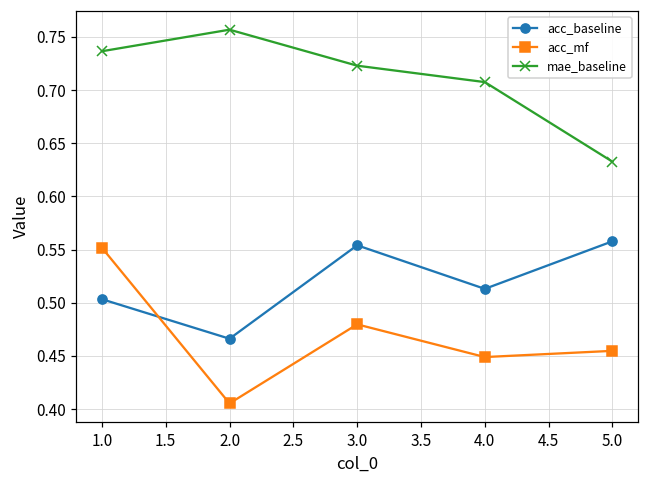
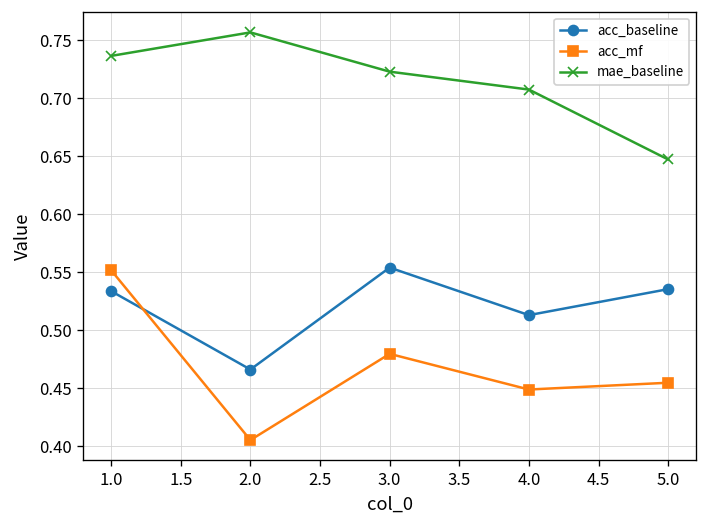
acc_baseline, 1.0: 0.50 -> 0.53
acc_baseline, 5.0: 0.56 -> 0.54
mae_baseline, 5.0: 0.63 -> 0.65
